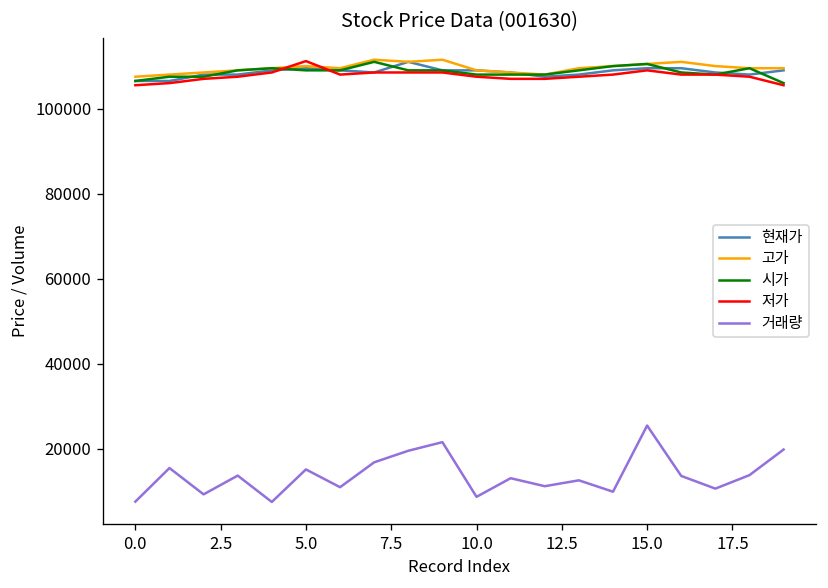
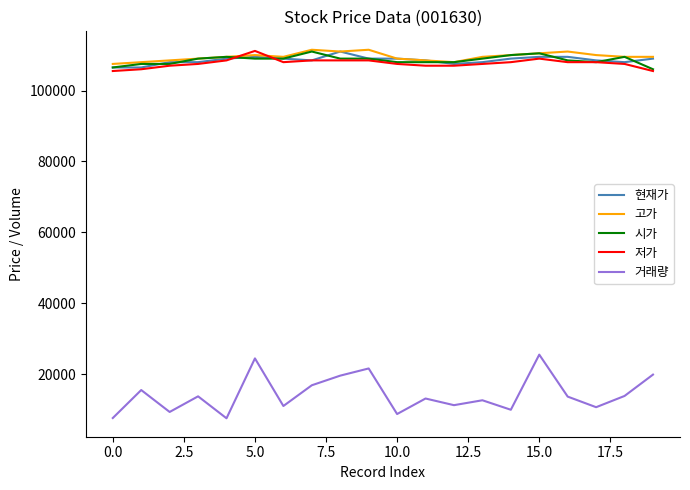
거래량, 5.0: 15000 -> 24000
